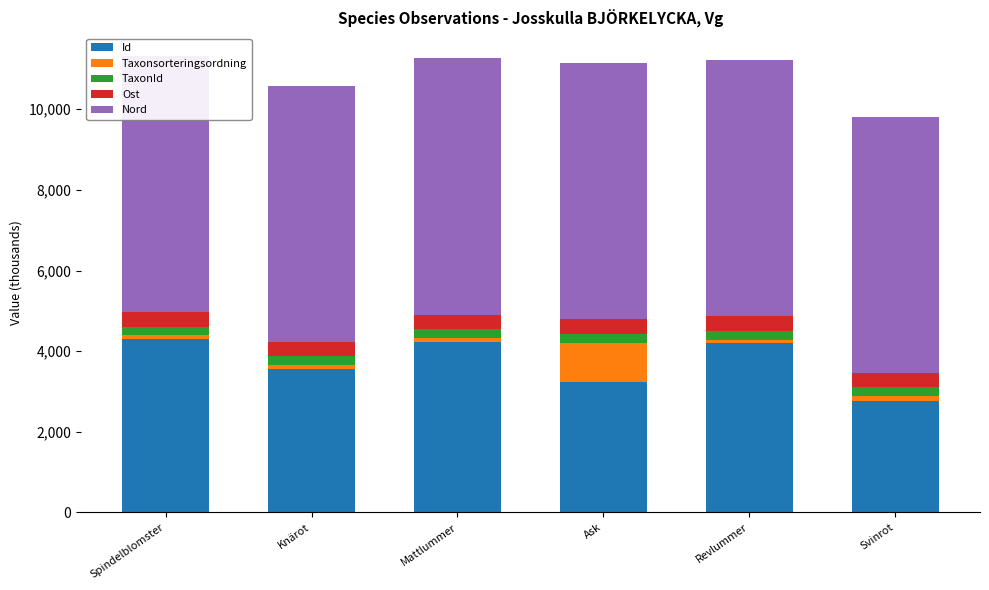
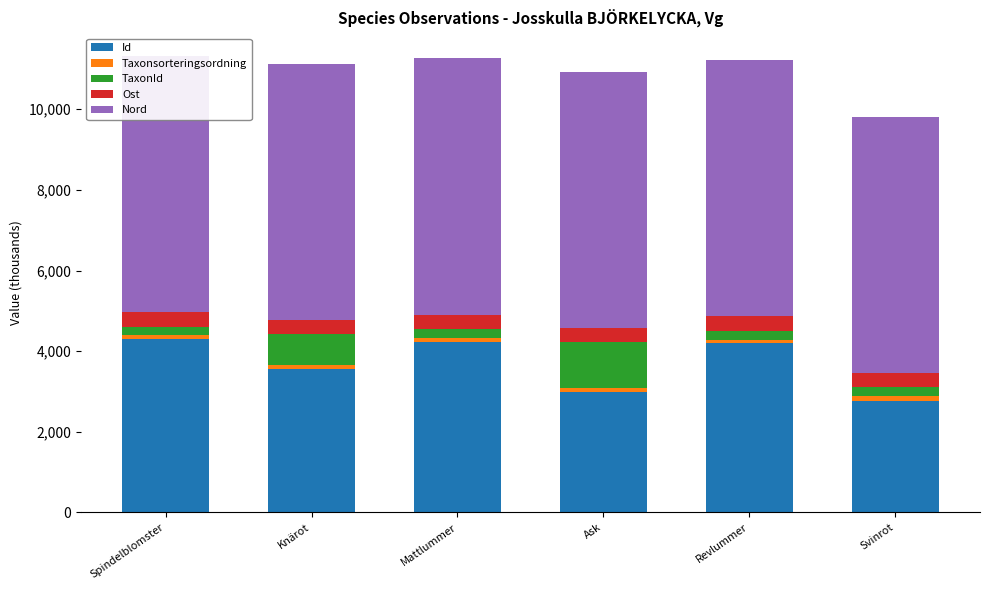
TaxonId, Knärot: 200 -> 800
Id, Ask: 3,200 -> 3,000
Taxonsorteringsordning, Ask: 1,000 -> 100
TaxonId, Ask: 200 -> 1,100
